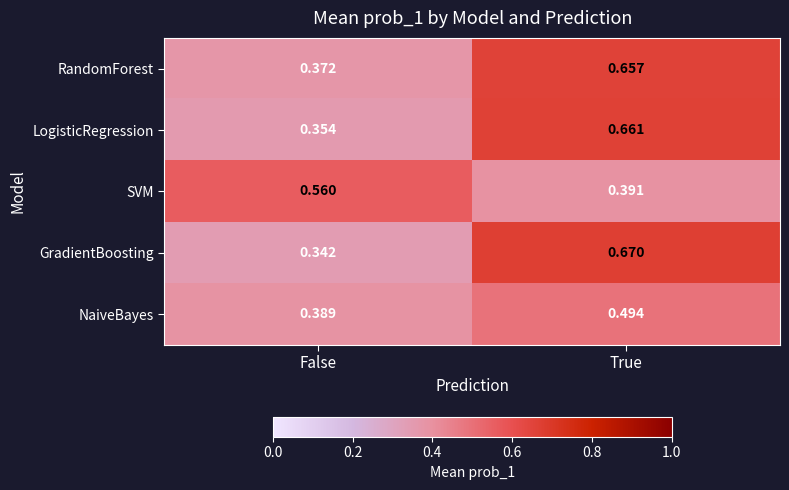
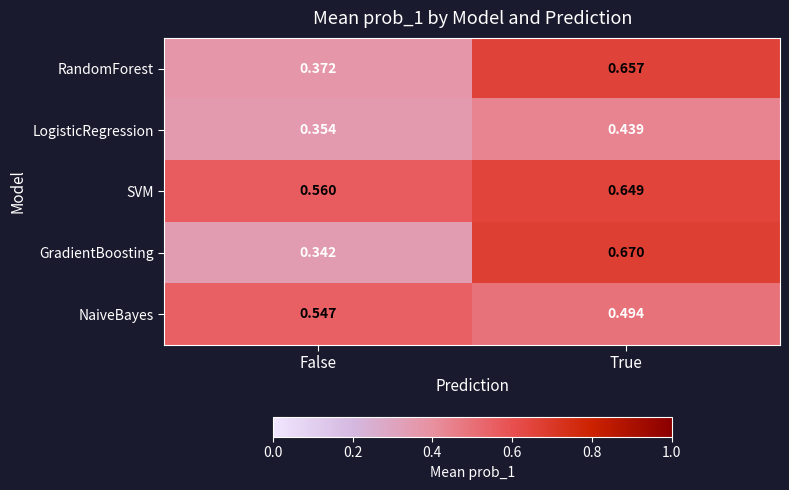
LogisticRegression, True: 0.661 -> 0.439
SVM, True: 0.391 -> 0.649
NaiveBayes, False: 0.389 -> 0.547
